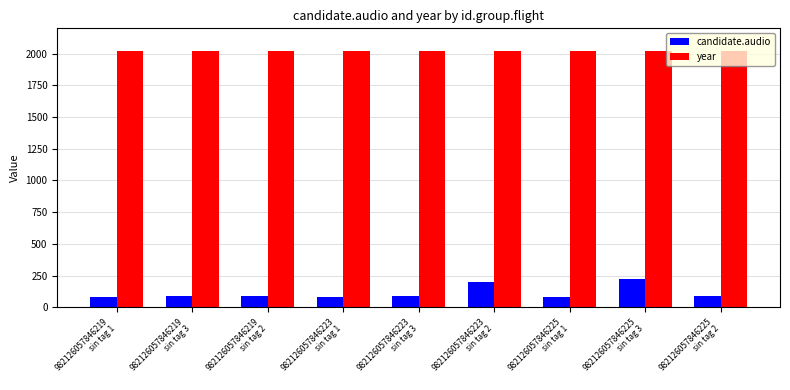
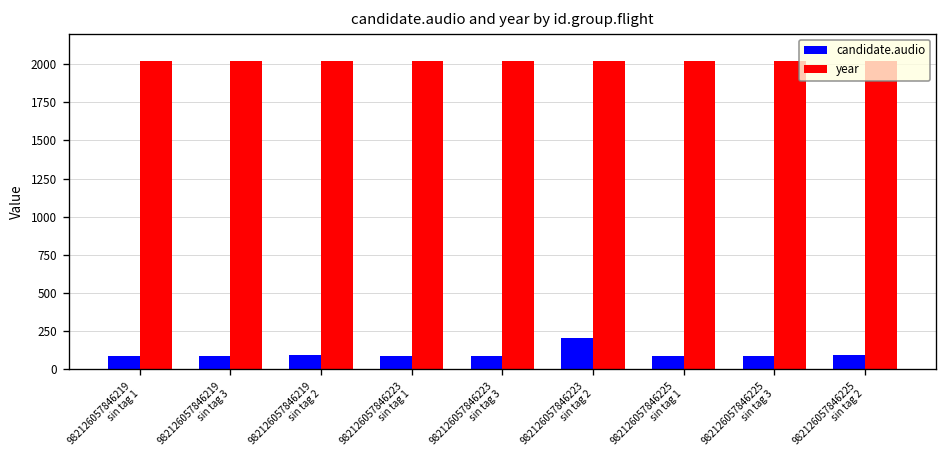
candidate.audio, 982126057846225 sin tag 3: 220 -> 90
